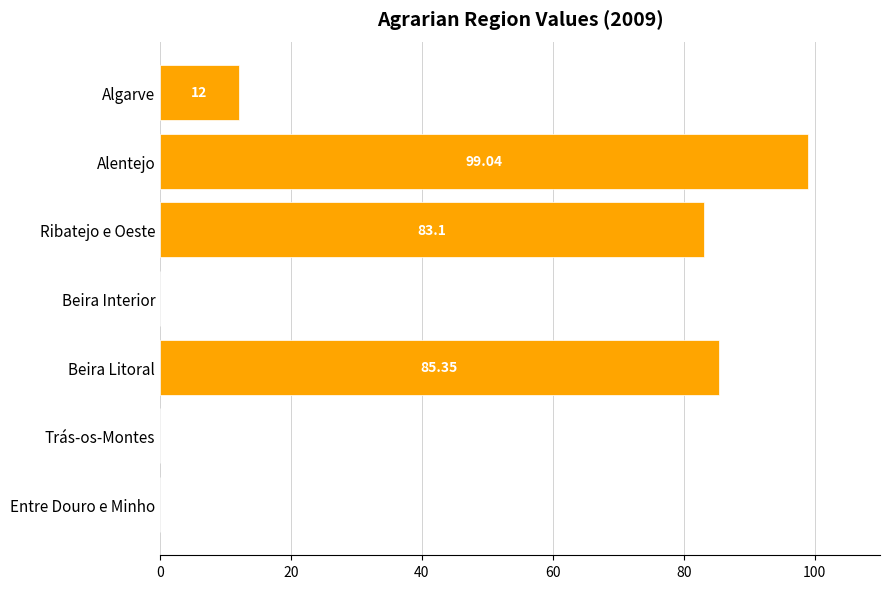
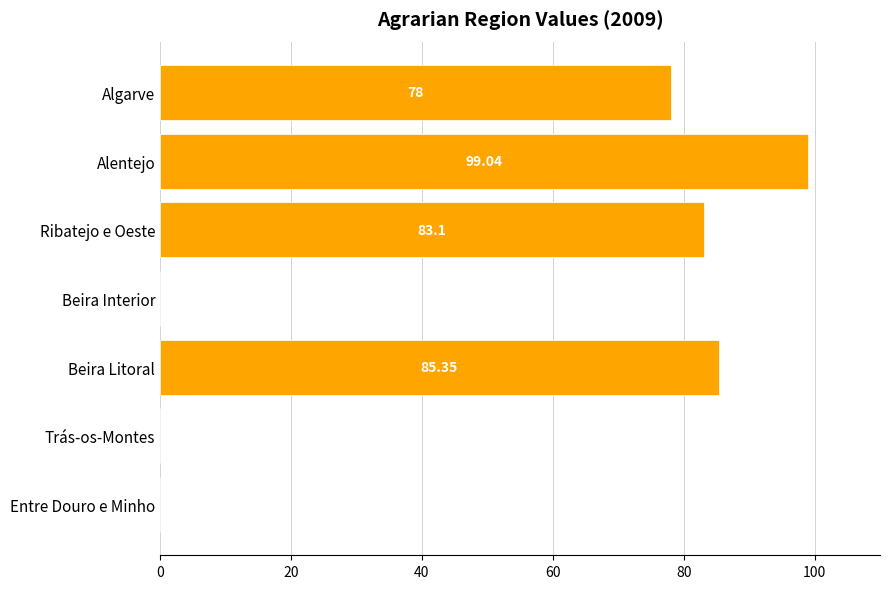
Algarve: 12 -> 78
